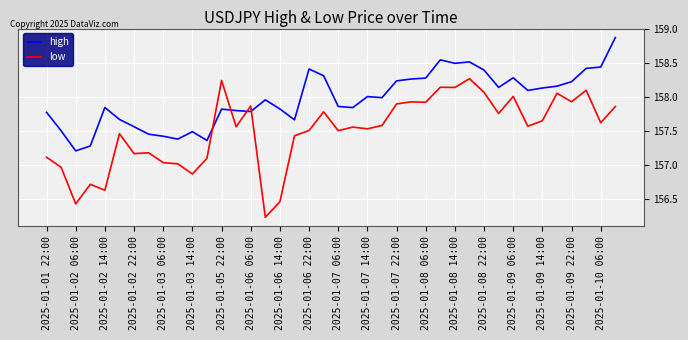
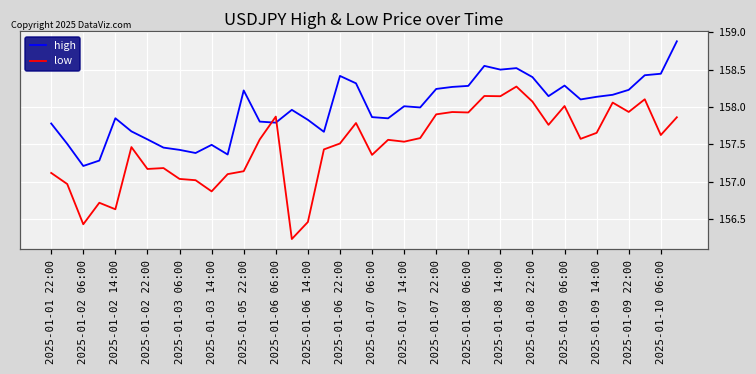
high, 2025-01-05 22:00: 157.8 -> 158.2
low, 2025-01-05 22:00: 158.2 -> 157.1
low, 2025-01-07 06:00: 157.5 -> 157.4
